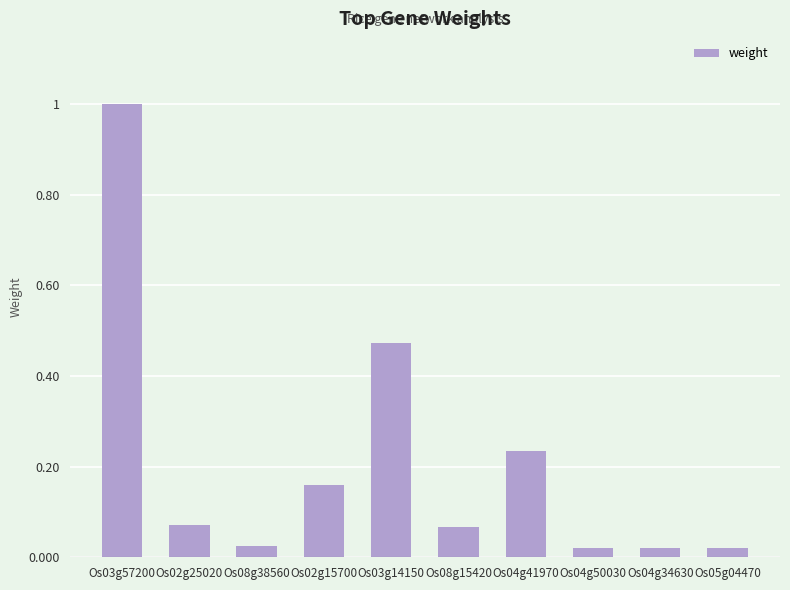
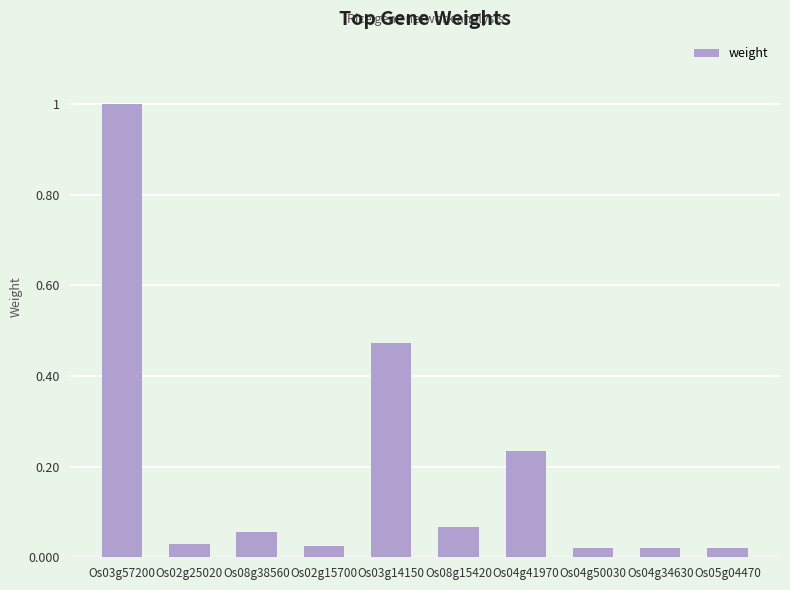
Os02g25020: 0.07 -> 0.03
Os08g38560: 0.03 -> 0.06
Os02g15700: 0.16 -> 0.03
